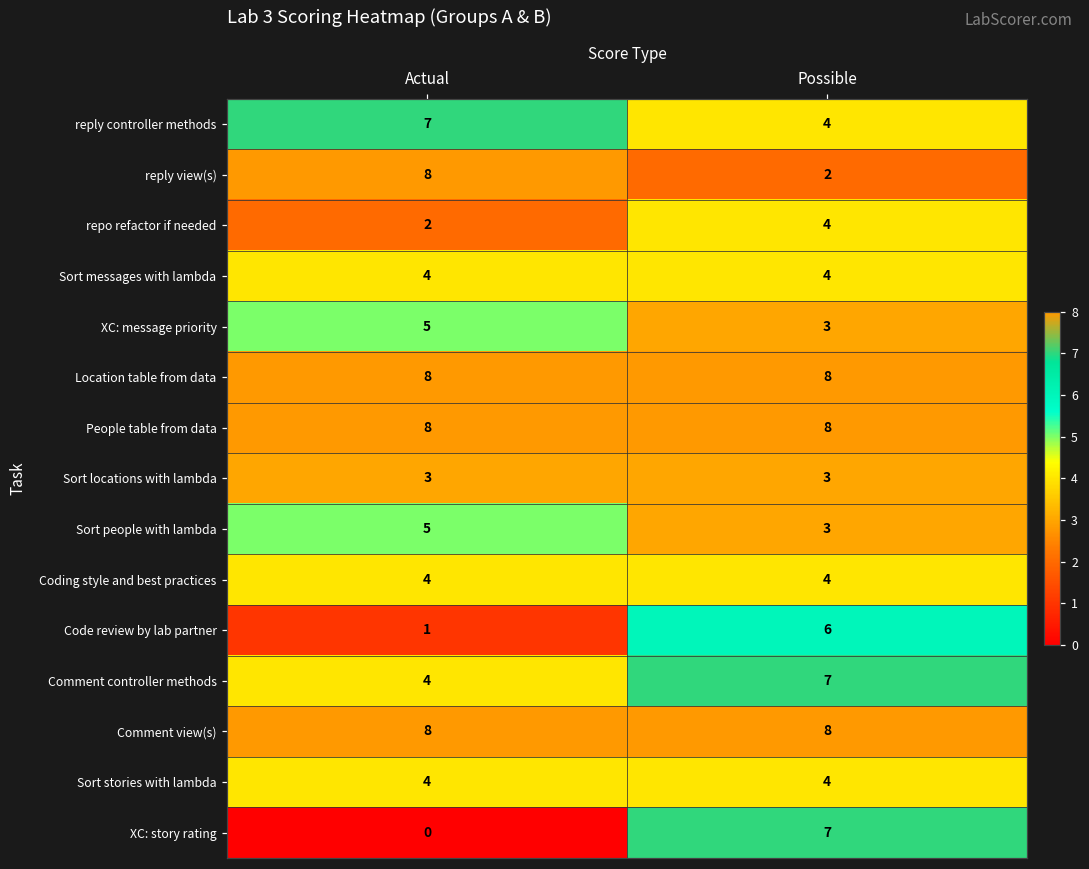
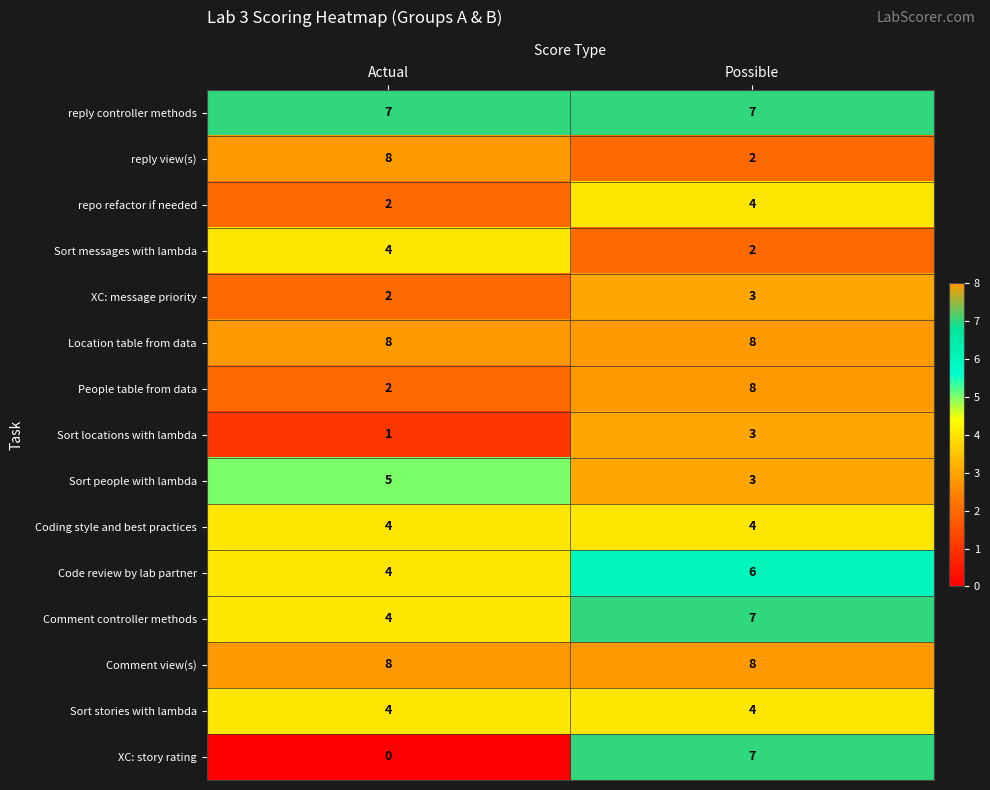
reply controller methods, Possible: 4 -> 7
Sort messages with lambda, Possible: 4 -> 2
XC: message priority, Actual: 5 -> 2
People table from data, Actual: 8 -> 2
Sort locations with lambda, Actual: 3 -> 1
Code review by lab partner, Actual: 1 -> 4
